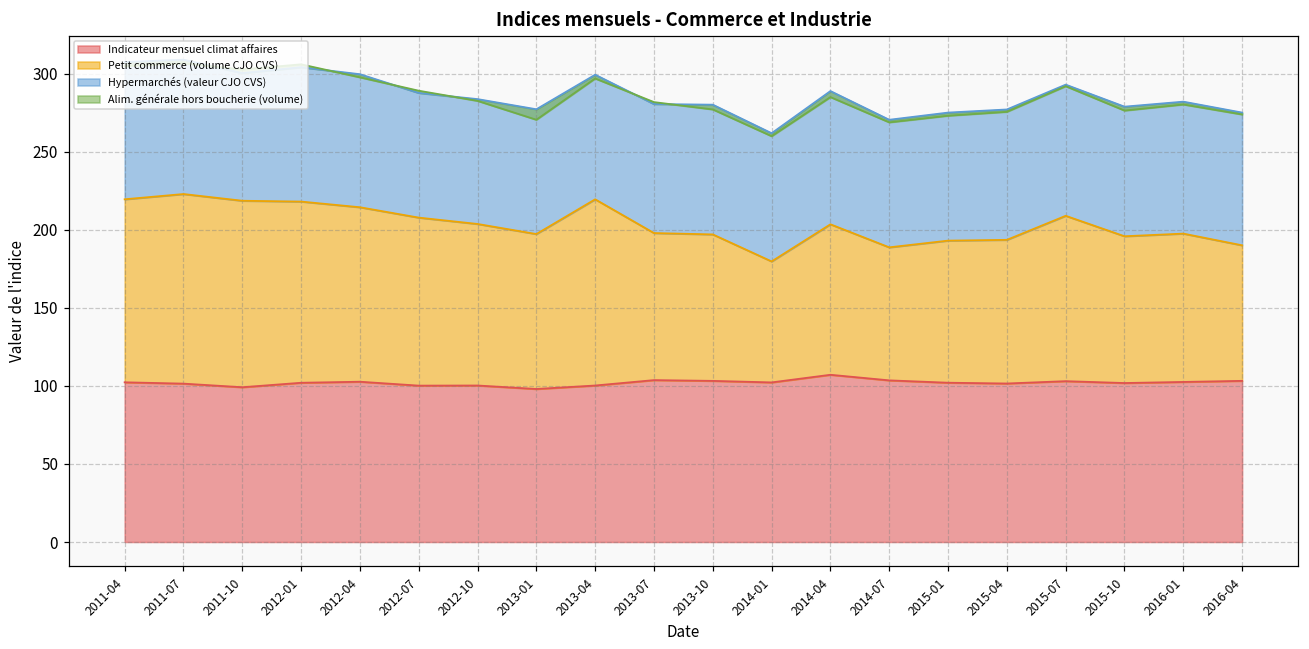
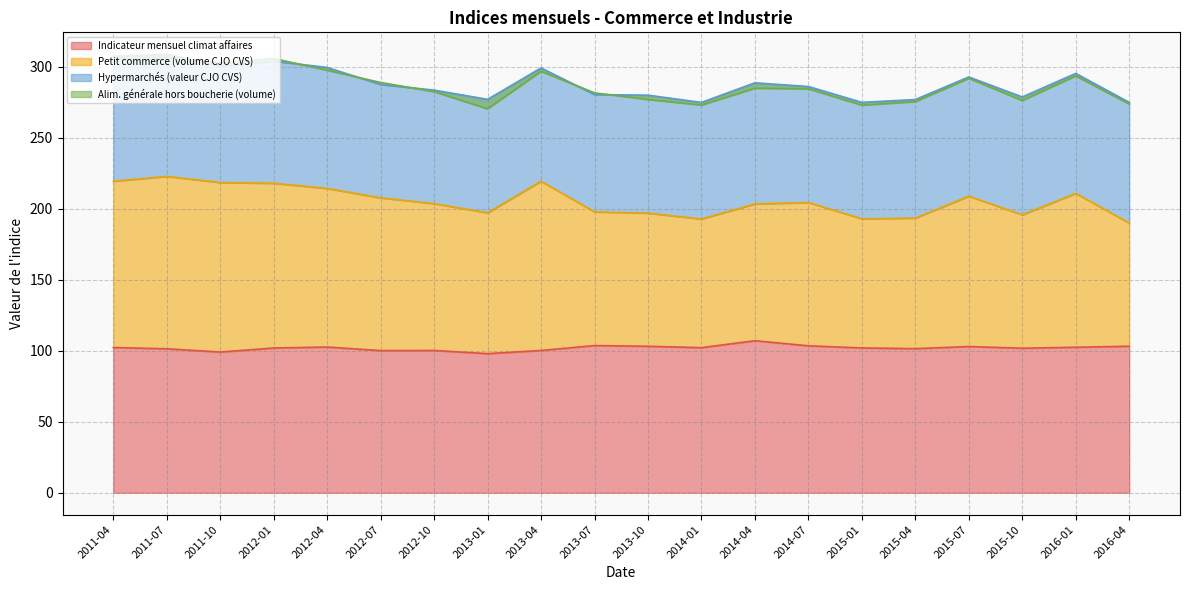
Petit commerce (volume CJO CVS), 2014-01: 77 -> 91
Petit commerce (volume CJO CVS), 2014-07: 85 -> 101
Petit commerce (volume CJO CVS), 2016-01: 95 -> 108
